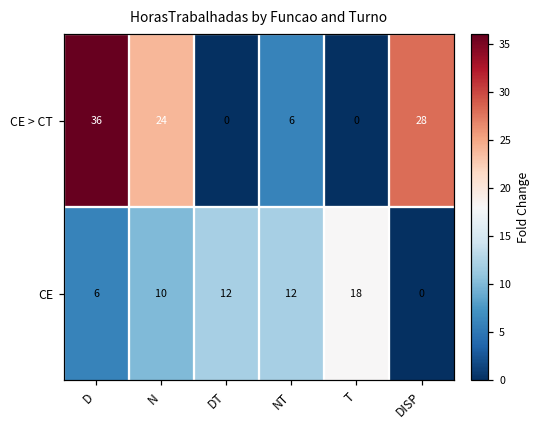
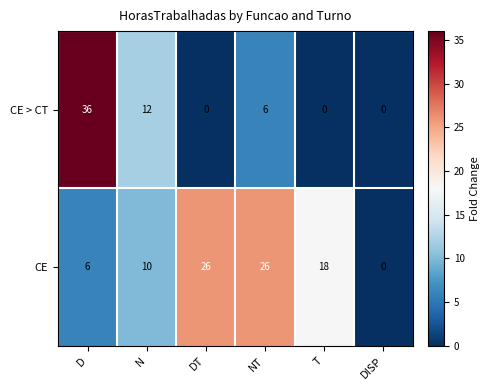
CE > CT, N: 24 -> 12
CE > CT, DISP: 28 -> 0
CE, DT: 12 -> 26
CE, NT: 12 -> 26
